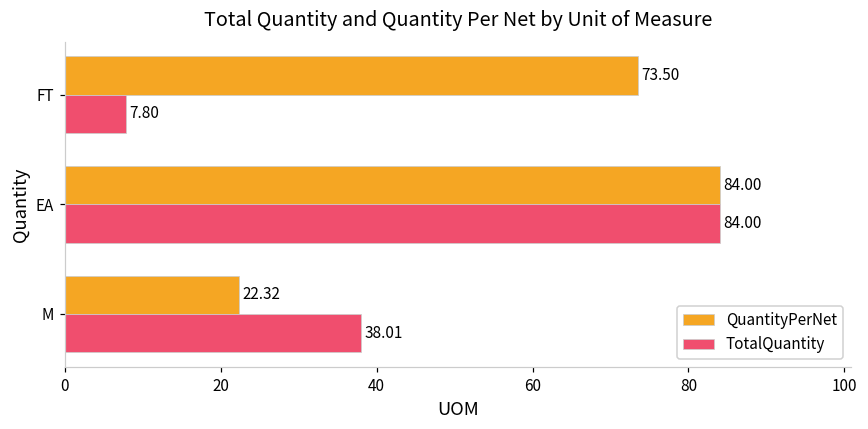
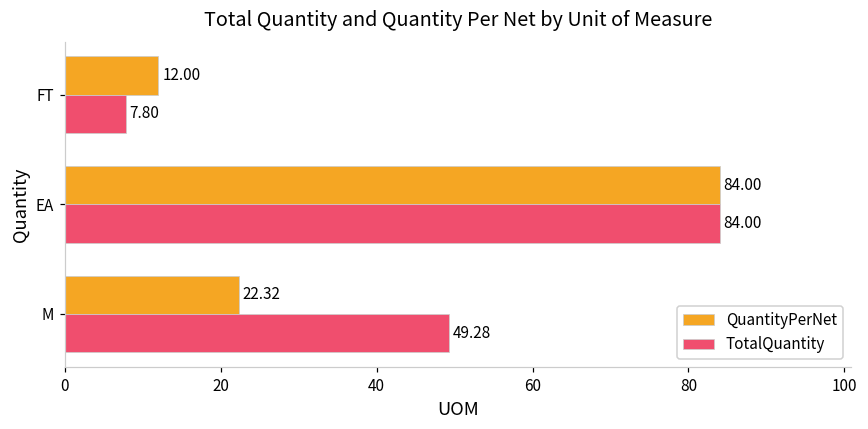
QuantityPerNet, FT: 73.50 -> 12.00
TotalQuantity, M: 38.01 -> 49.28
